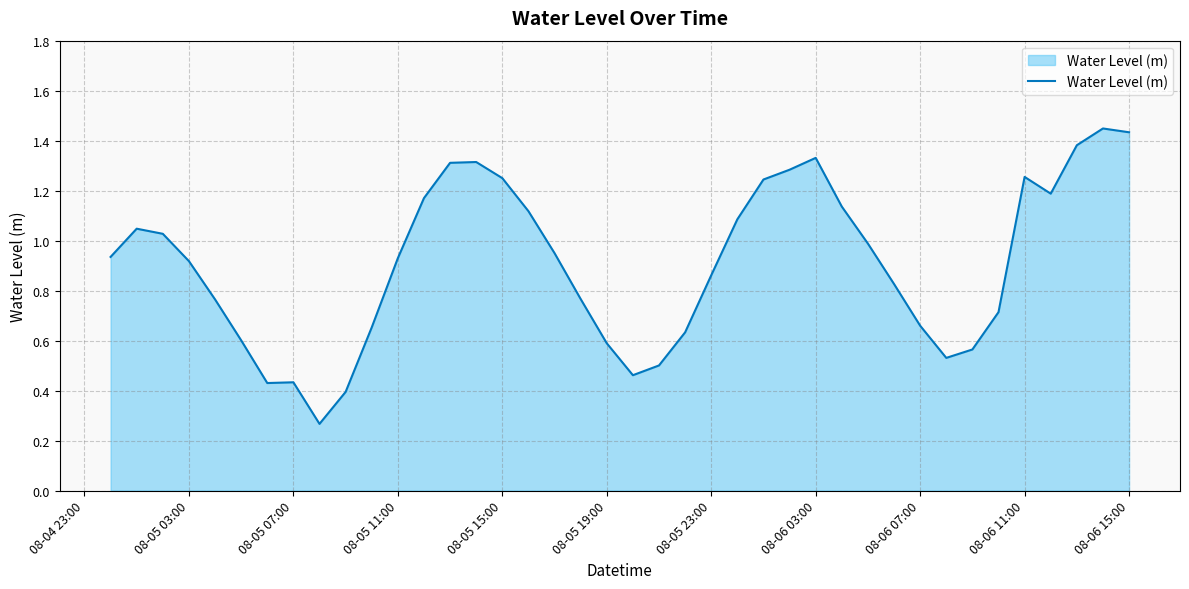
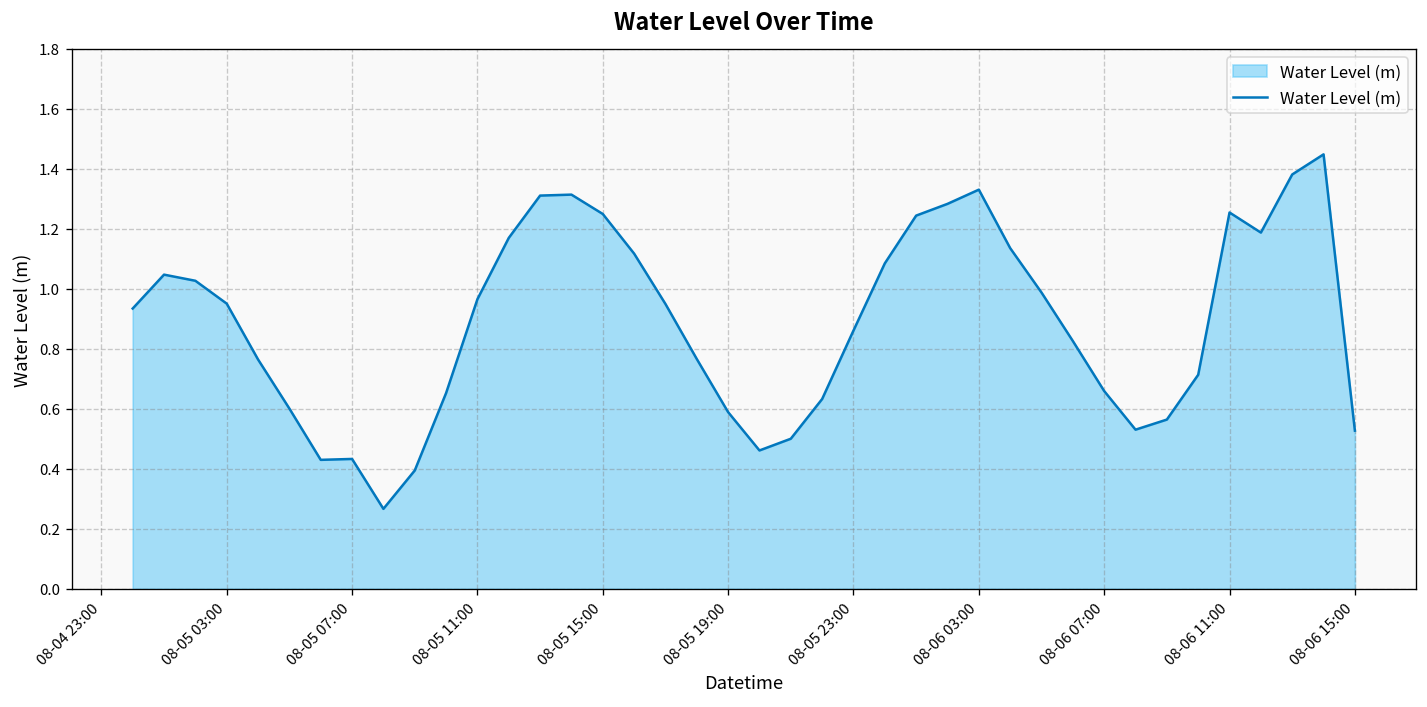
08-05 03:00: 0.92 -> 0.95
08-05 11:00: 0.93 -> 0.97
08-06 15:00: 1.43 -> 0.53
